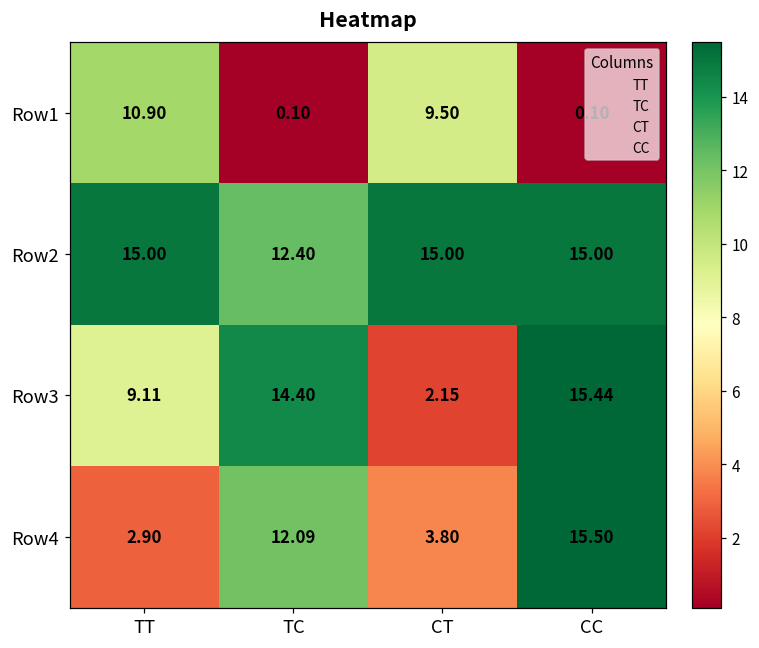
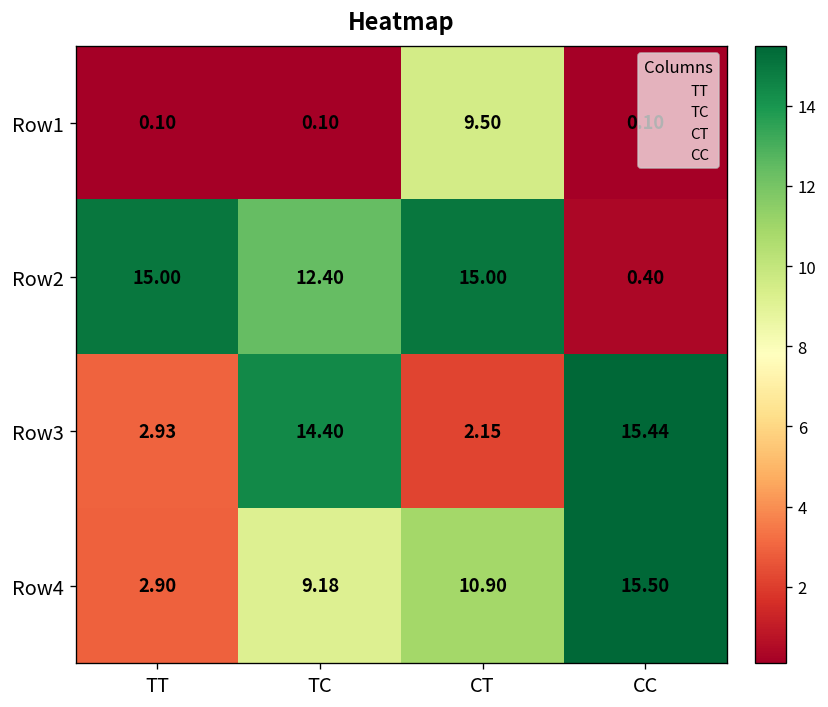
Row1, TT: 10.90 -> 0.10
Row2, CC: 15.00 -> 0.40
Row3, TT: 9.11 -> 2.93
Row4, TC: 12.09 -> 9.18
Row4, CT: 3.80 -> 10.90
